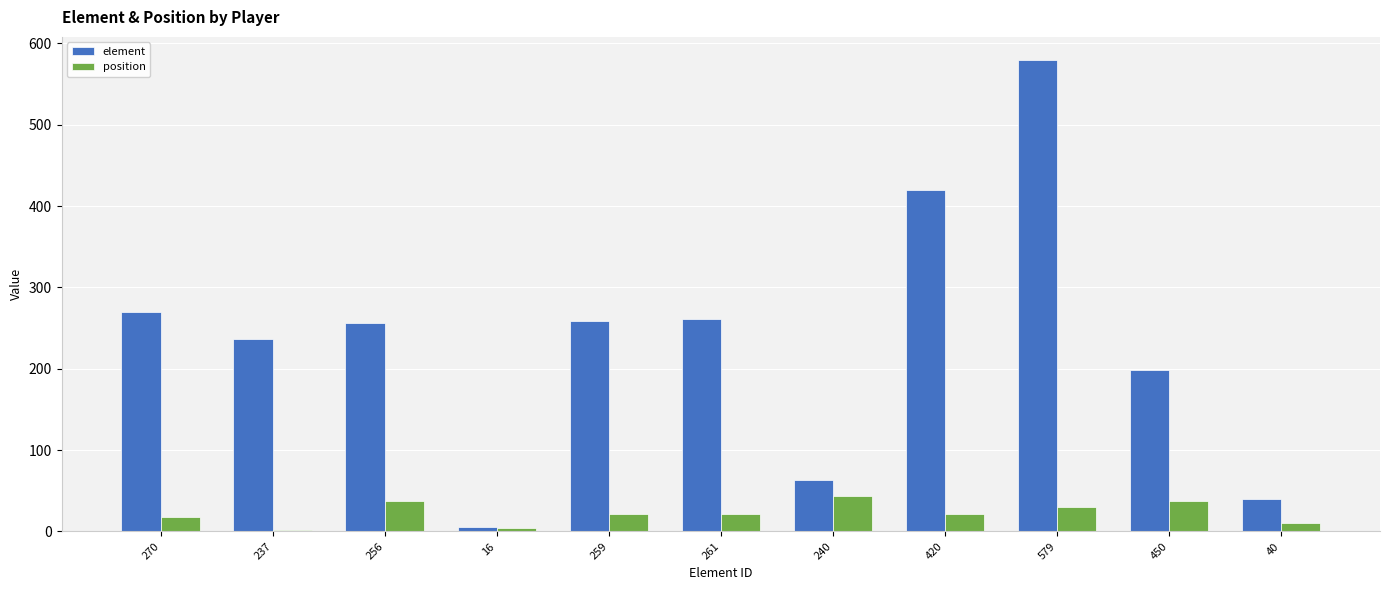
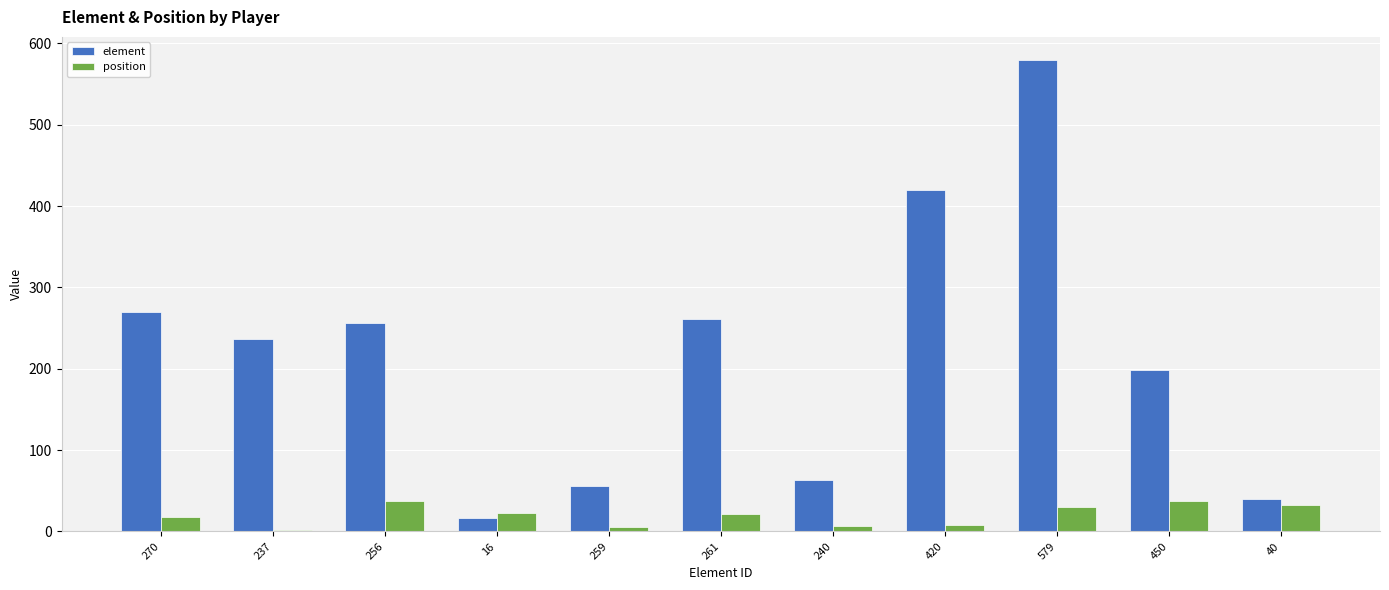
element, 16: 10 -> 20
position, 16: 0 -> 20
element, 259: 260 -> 60
position, 259: 20 -> 10
position, 240: 40 -> 10
position, 420: 20 -> 10
position, 40: 10 -> 30
